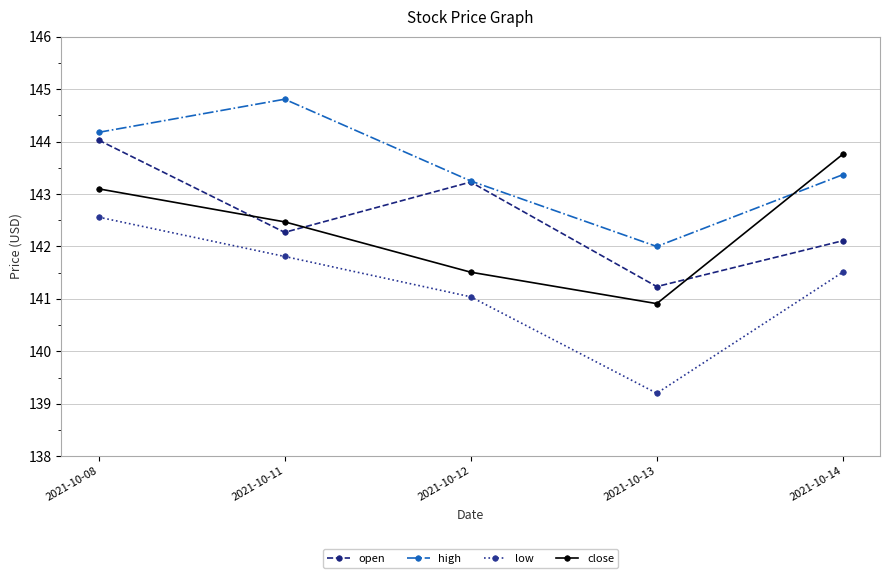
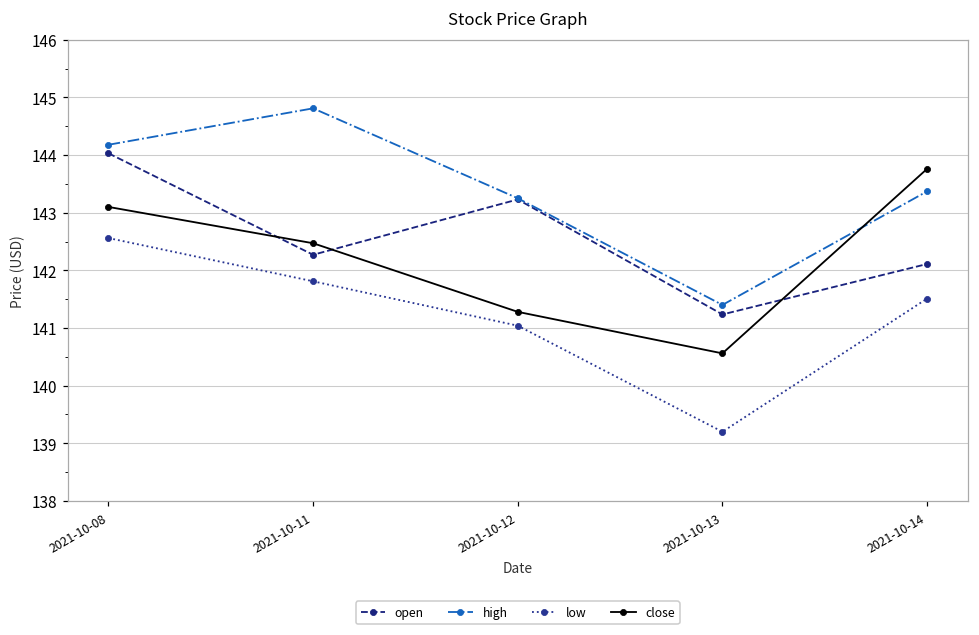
close, 2021-10-12: 141.5 -> 141.3
high, 2021-10-13: 142.0 -> 141.4
close, 2021-10-13: 140.9 -> 140.6
